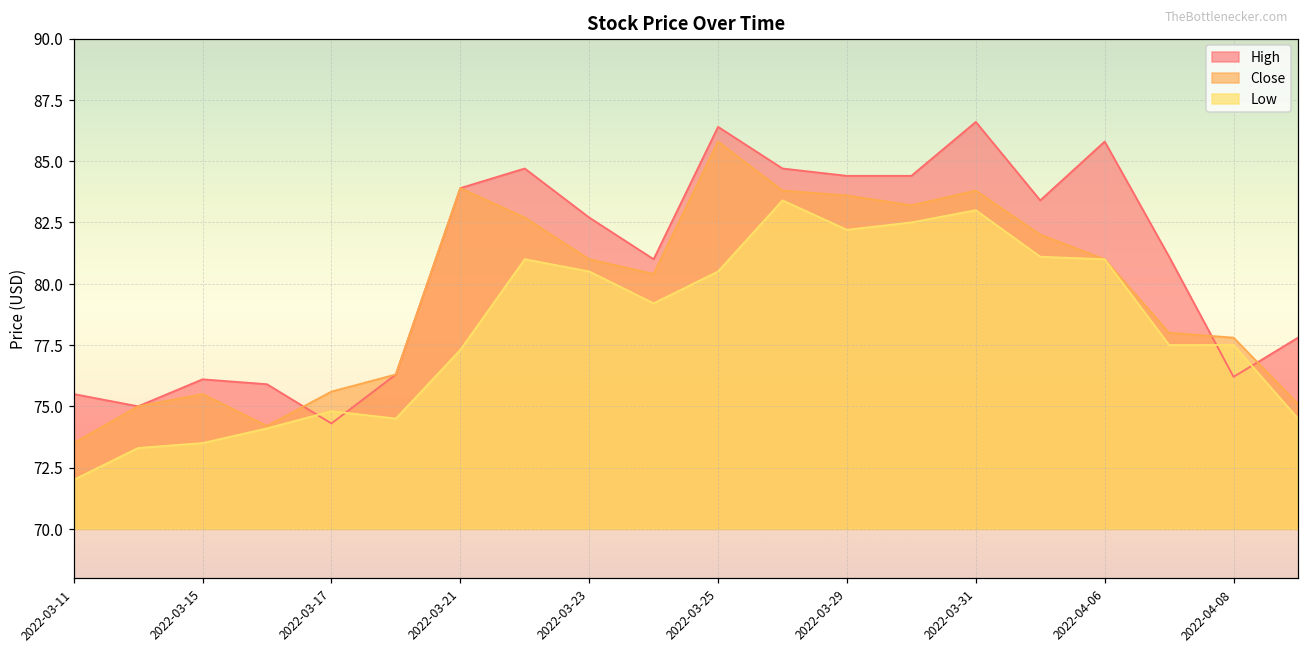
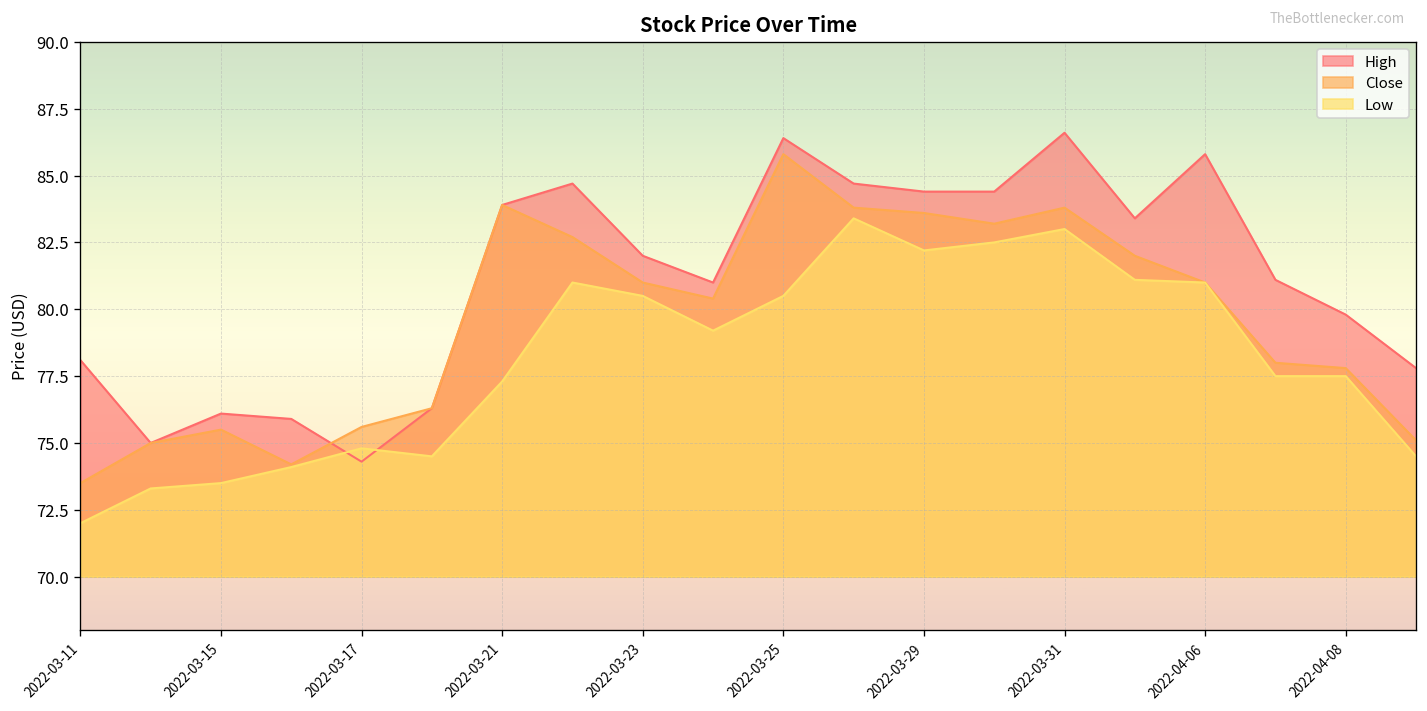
High, 2022-03-11: 75.5 -> 78.1
High, 2022-03-23: 82.7 -> 82.0
High, 2022-04-08: 76.2 -> 79.8
